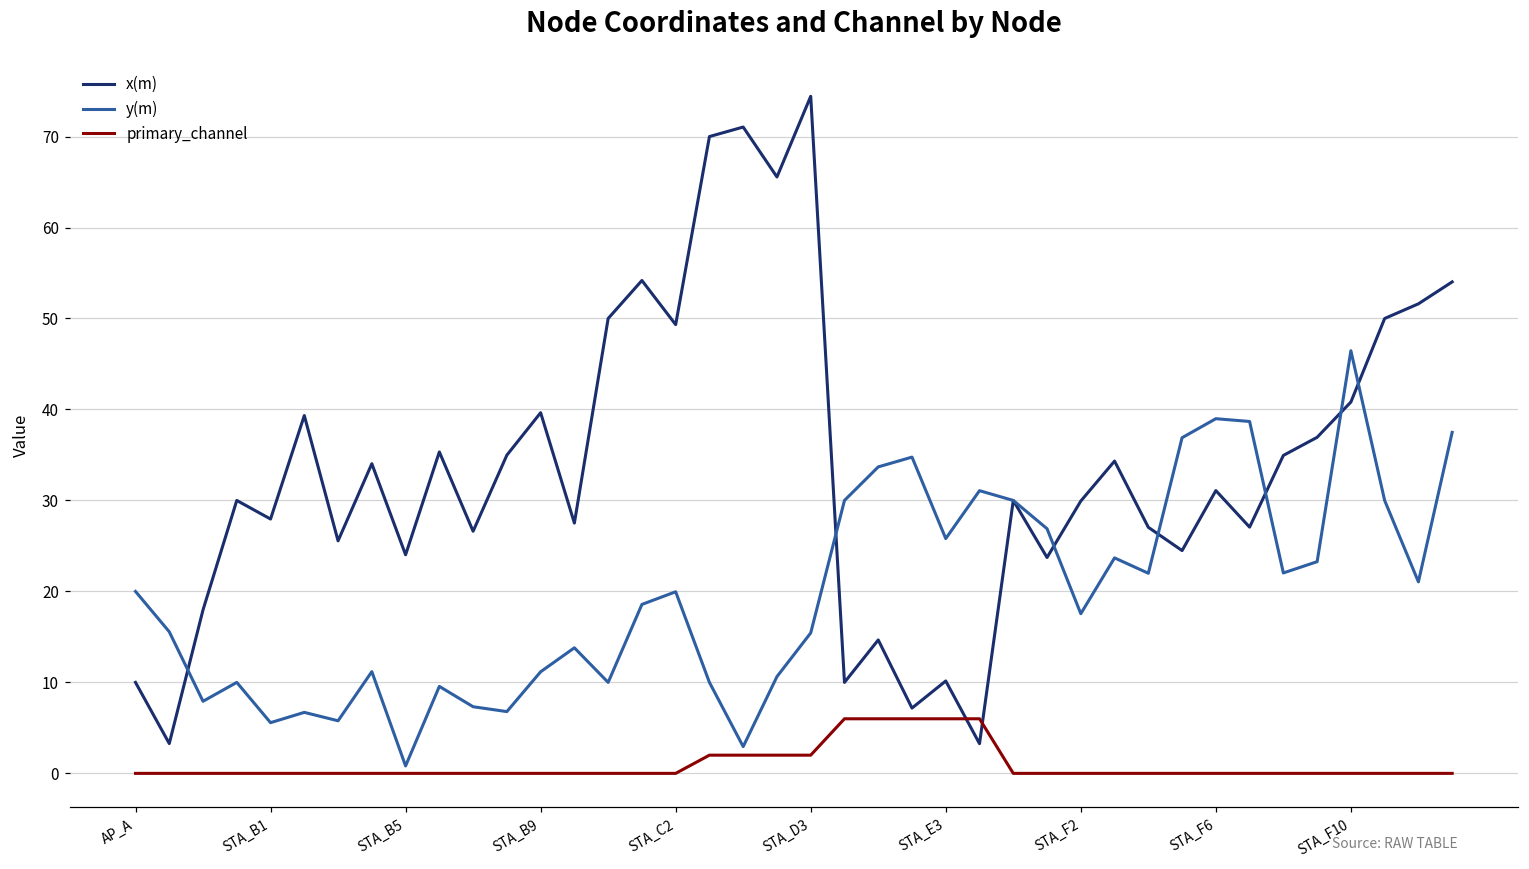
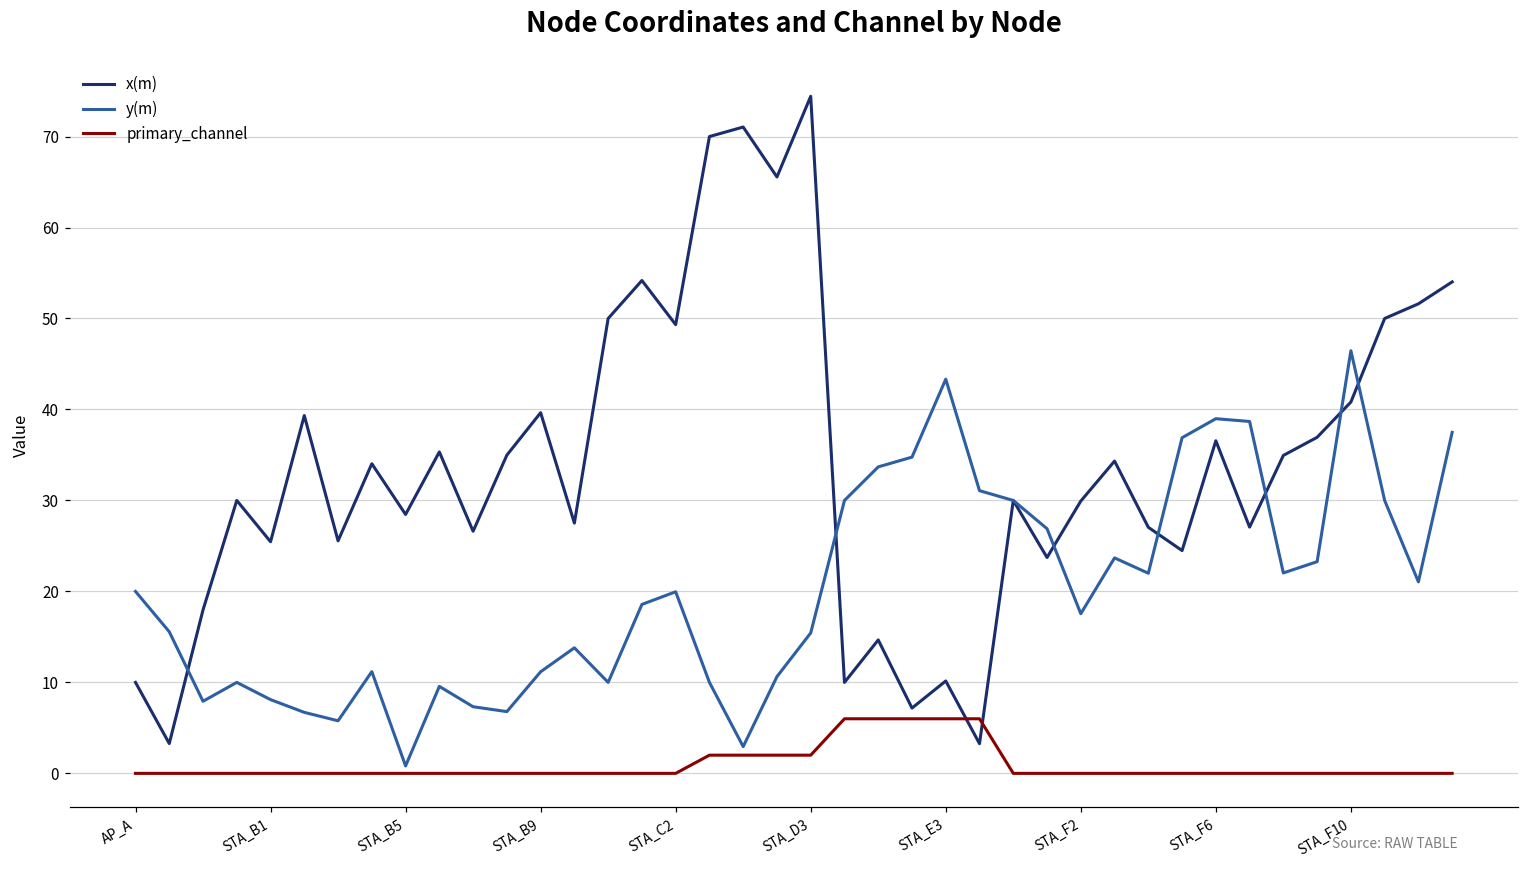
x(m), STA_B1: 28 -> 25
y(m), STA_B1: 6 -> 8
x(m), STA_B5: 24 -> 28
y(m), STA_E3: 26 -> 43
x(m), STA_F6: 31 -> 37
